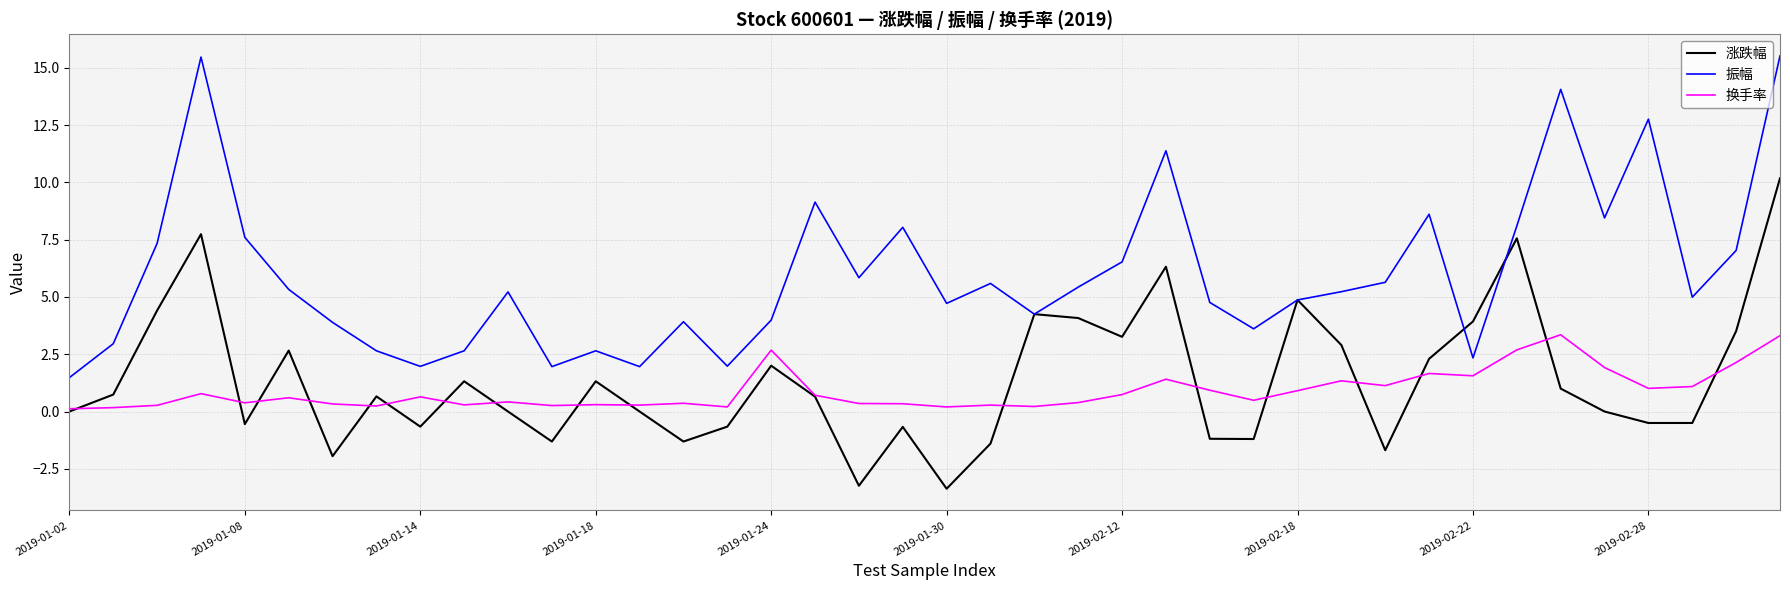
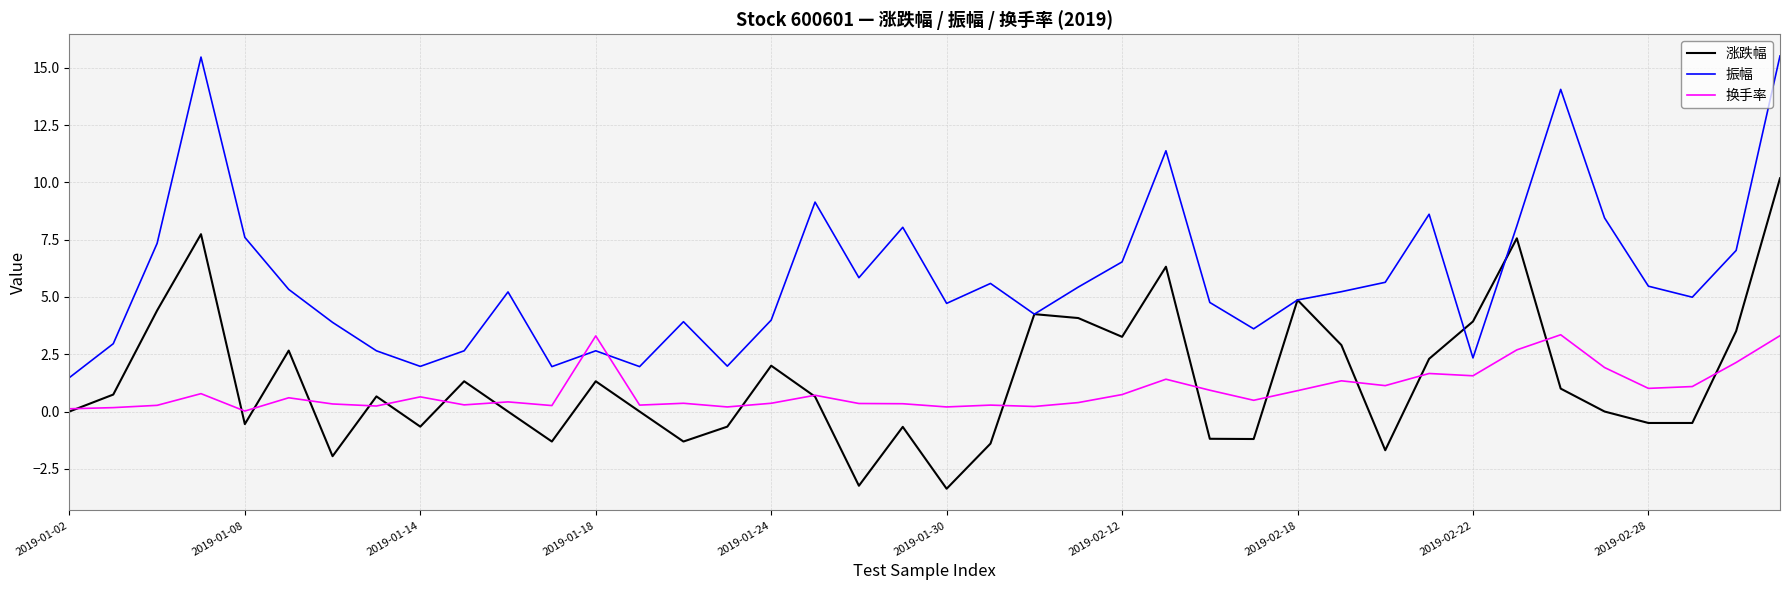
换手率, 2019-01-08: 0.4 -> 0.0
换手率, 2019-01-18: 0.3 -> 3.3
换手率, 2019-01-24: 2.7 -> 0.4
振幅, 2019-02-28: 12.8 -> 5.5
